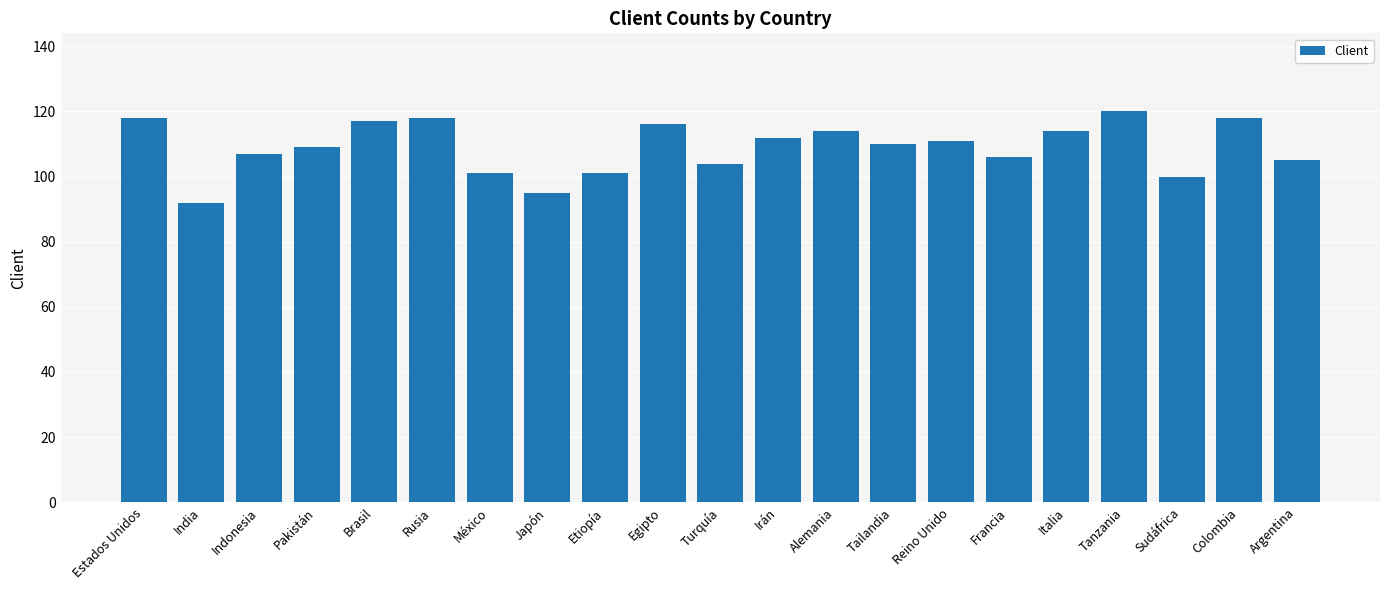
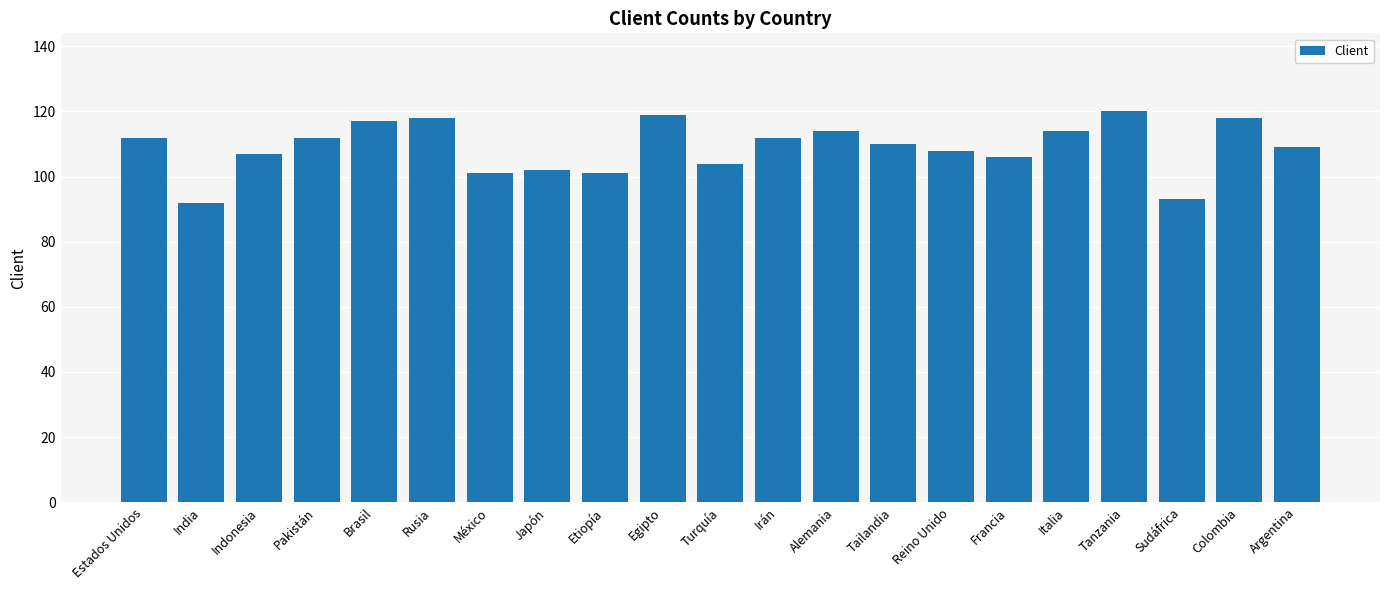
Estados Unidos: 118 -> 112
Pakistán: 109 -> 112
Japón: 95 -> 102
Egipto: 116 -> 119
Reino Unido: 111 -> 108
Sudáfrica: 100 -> 93
Argentina: 105 -> 109
